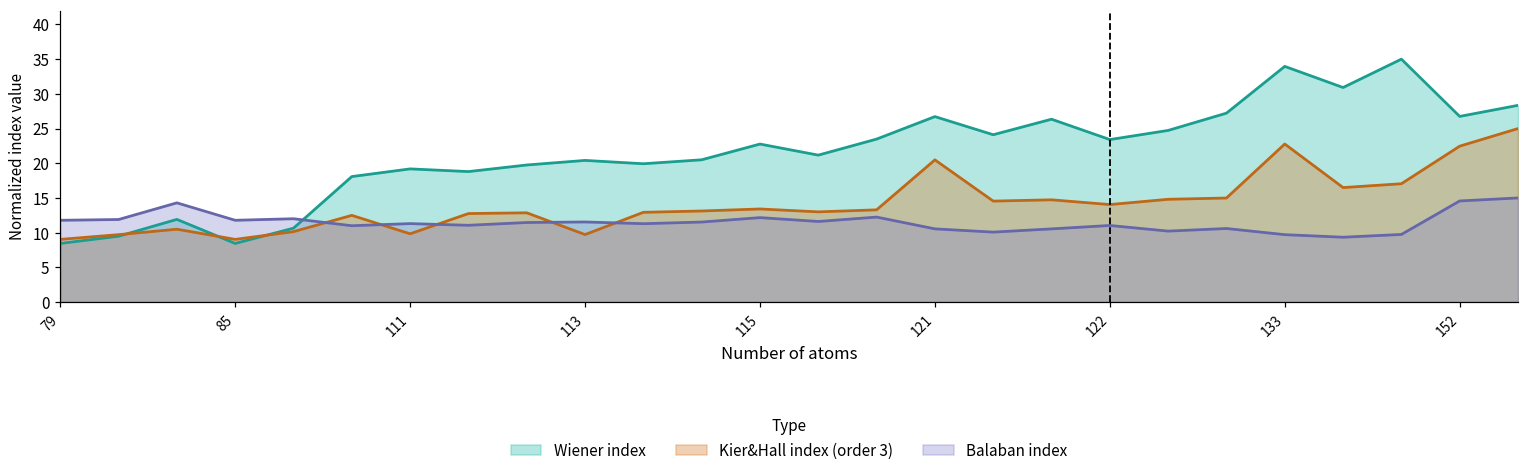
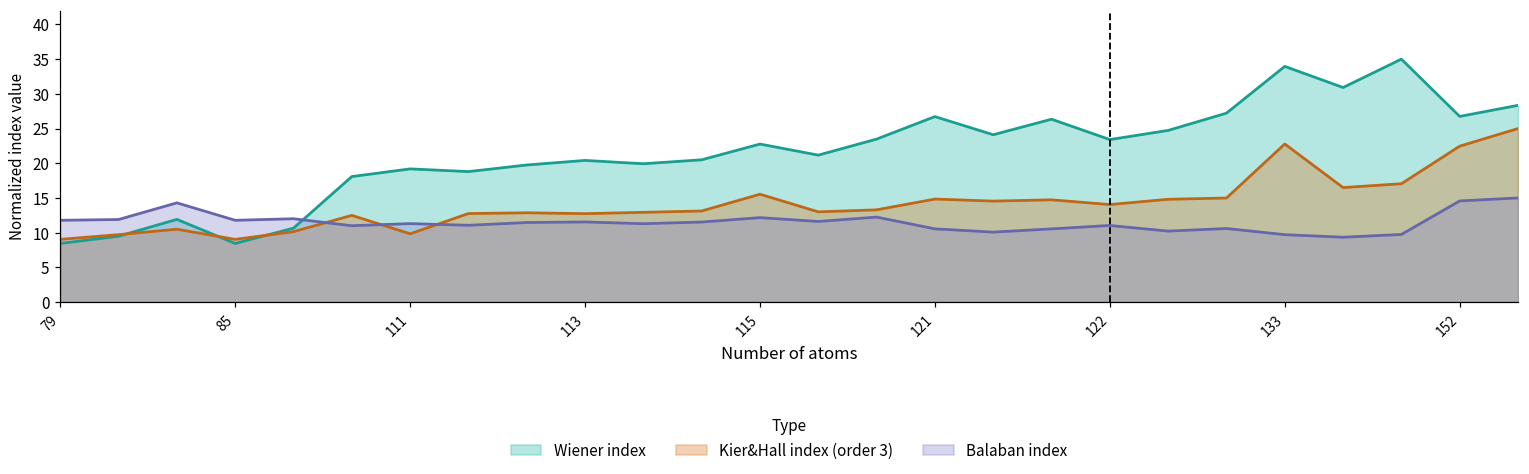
Kier&Hall index (order 3), 113: 10 -> 13
Kier&Hall index (order 3), 115: 13 -> 16
Kier&Hall index (order 3), 121: 20 -> 15
